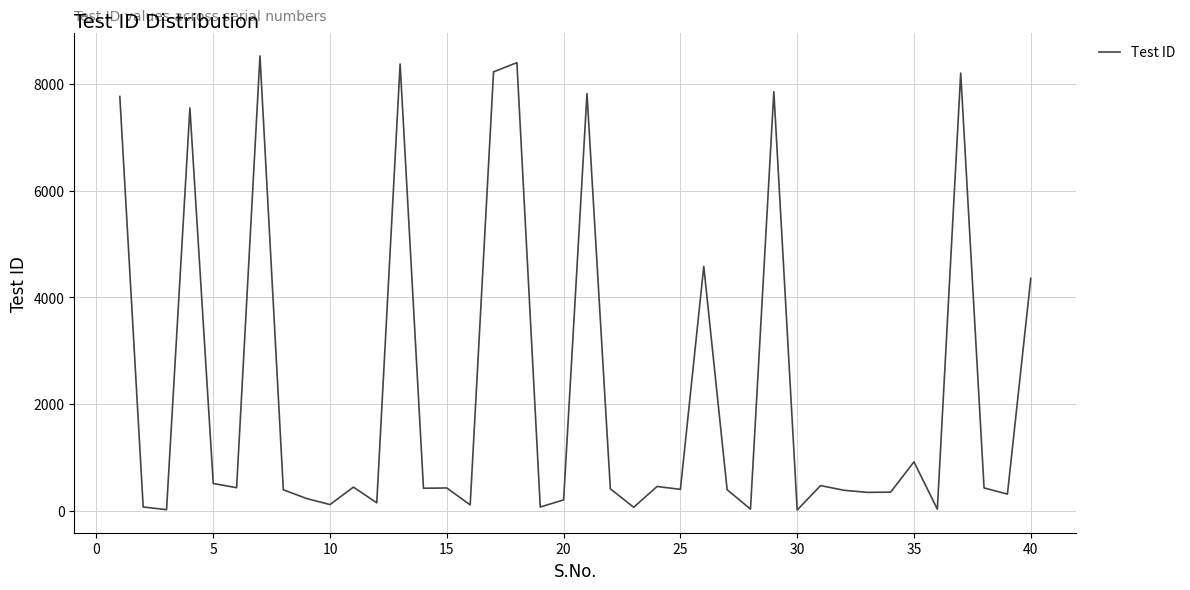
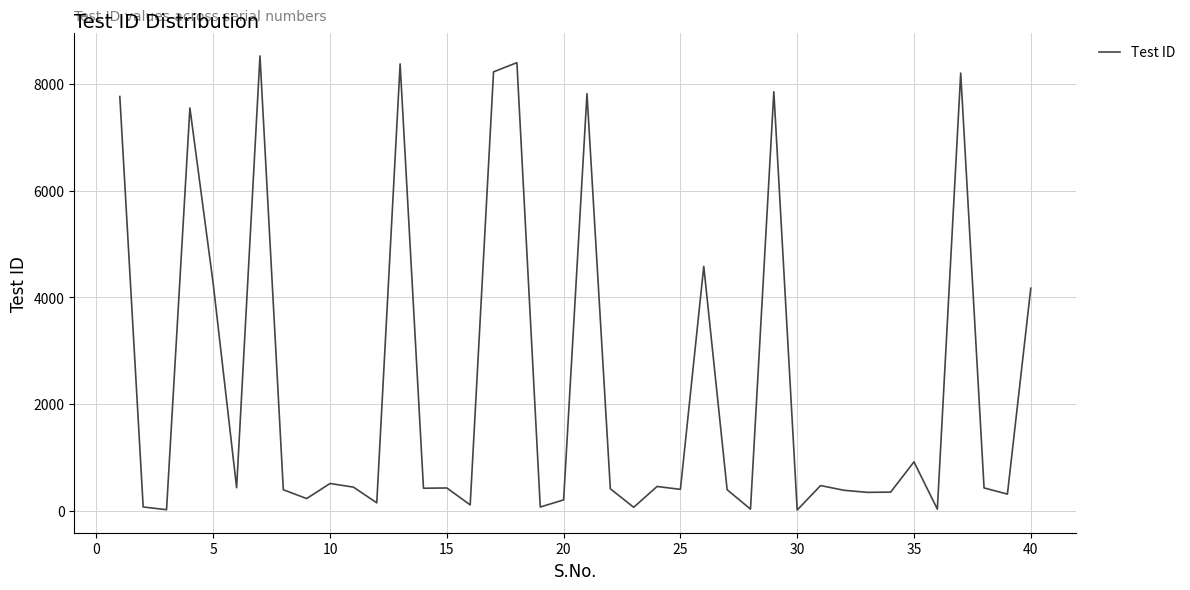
5: 500 -> 4200
10: 100 -> 500
40: 4400 -> 4200
